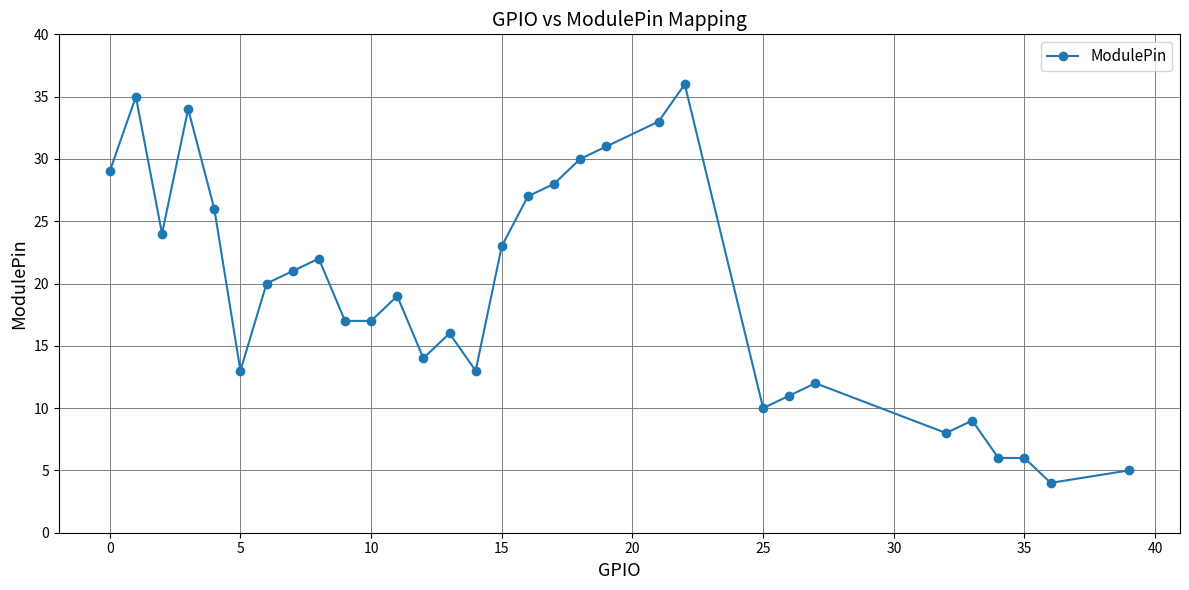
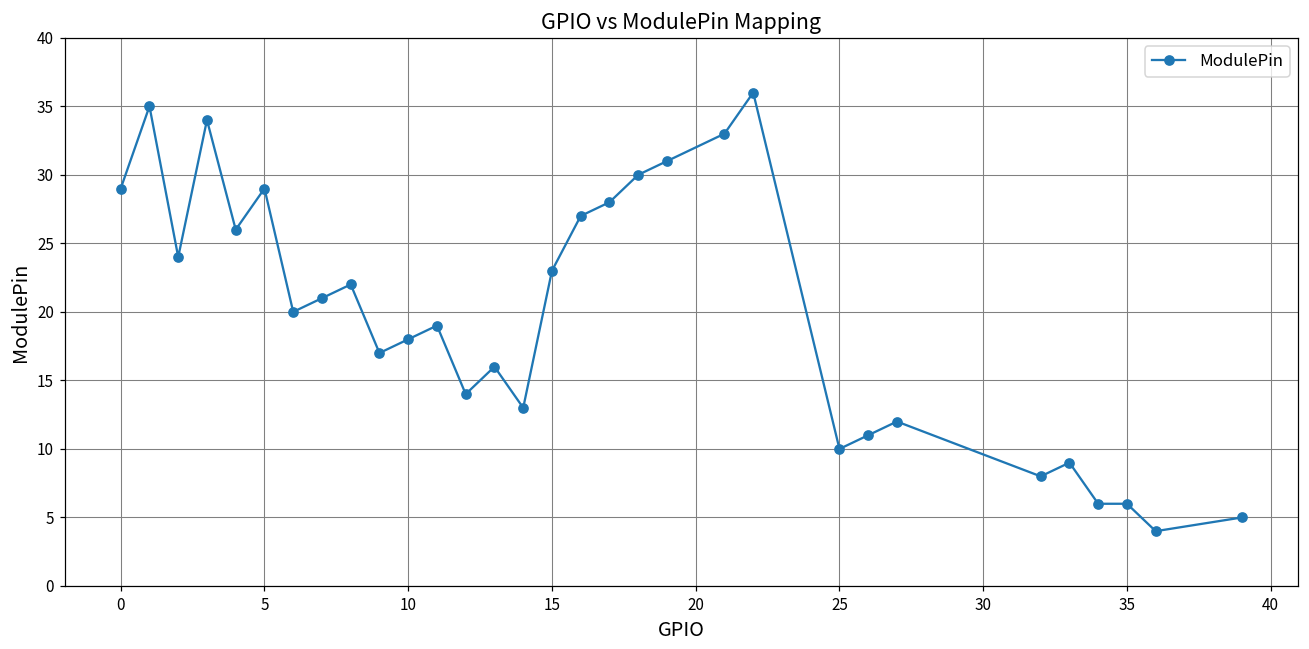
5: 13 -> 29
10: 17 -> 18
